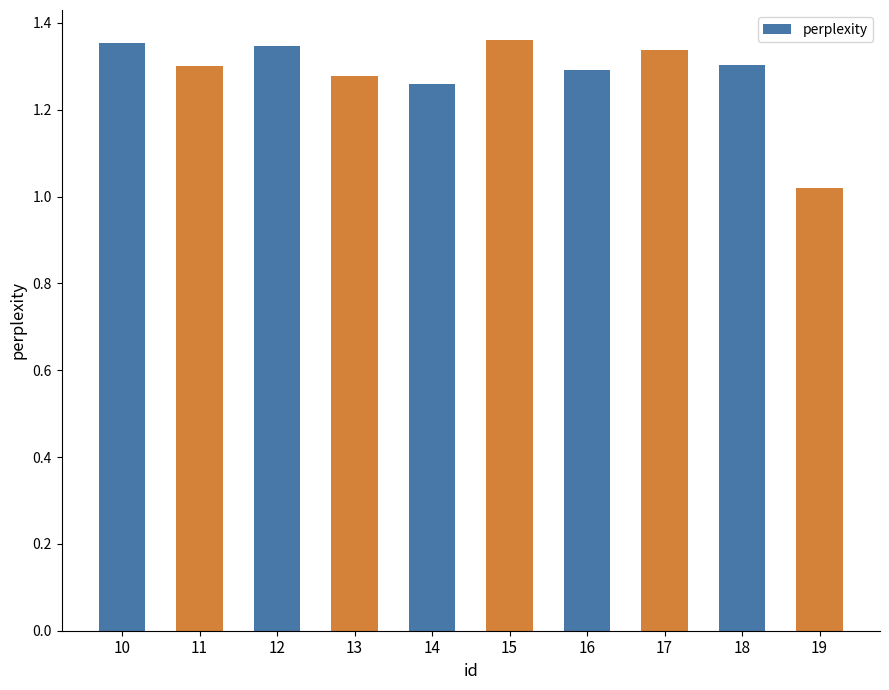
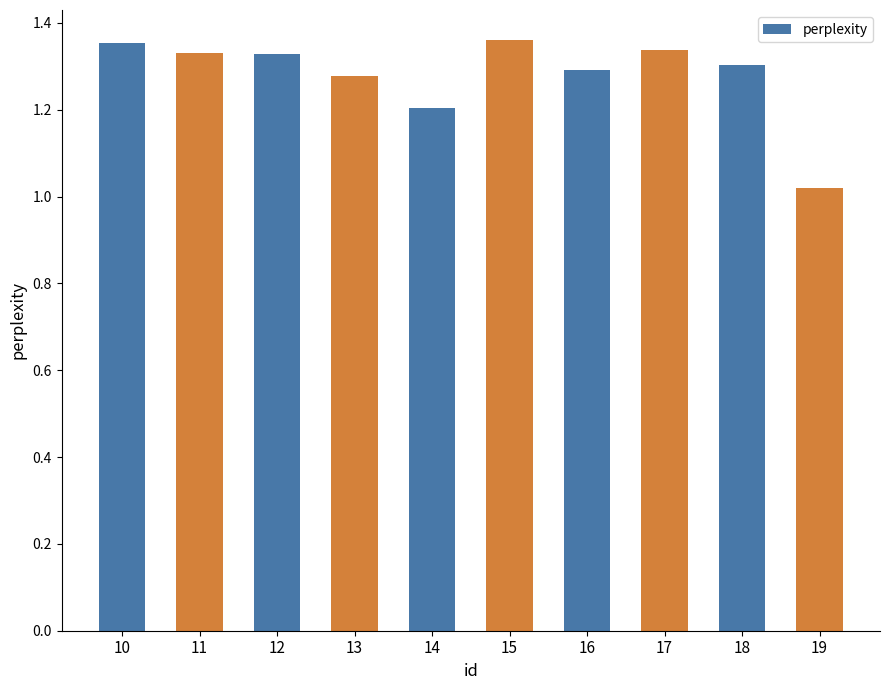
11: 1.30 -> 1.33
12: 1.35 -> 1.33
14: 1.26 -> 1.20
